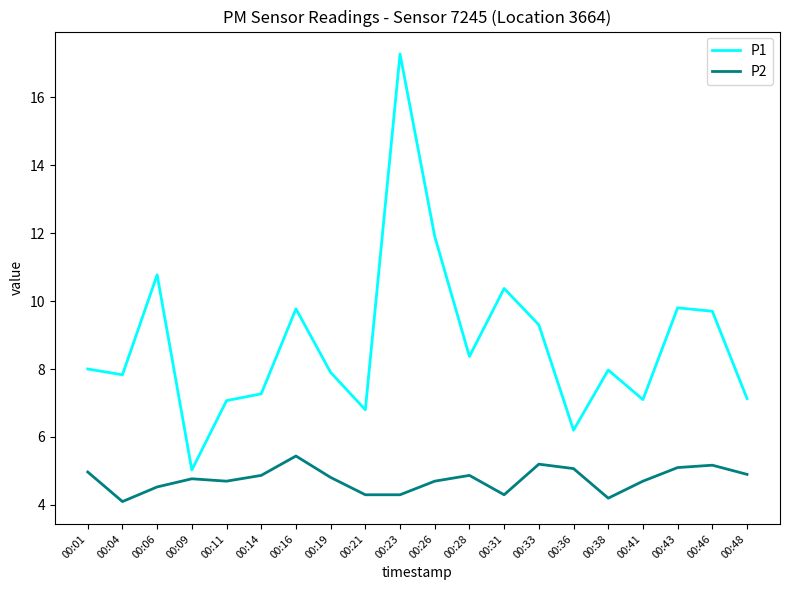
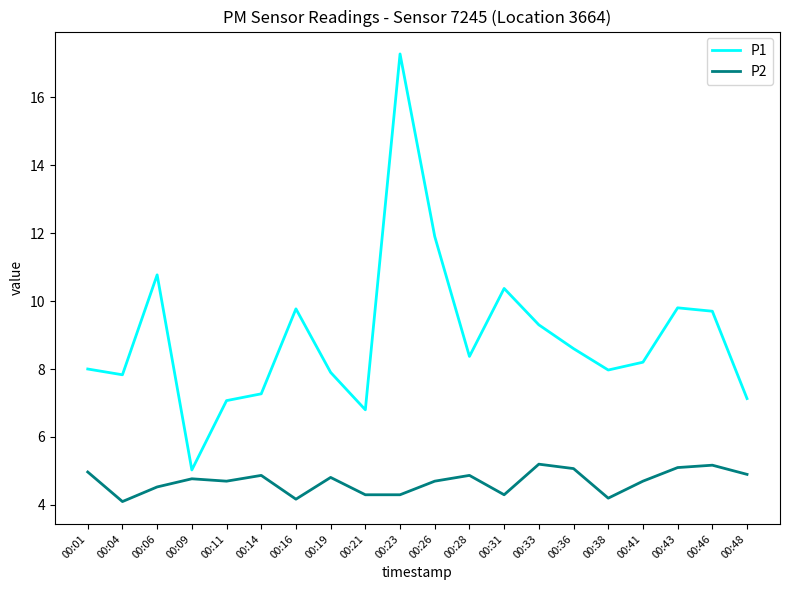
P2, 00:16: 5.4 -> 4.2
P1, 00:36: 6.2 -> 8.6
P1, 00:41: 7.1 -> 8.2
